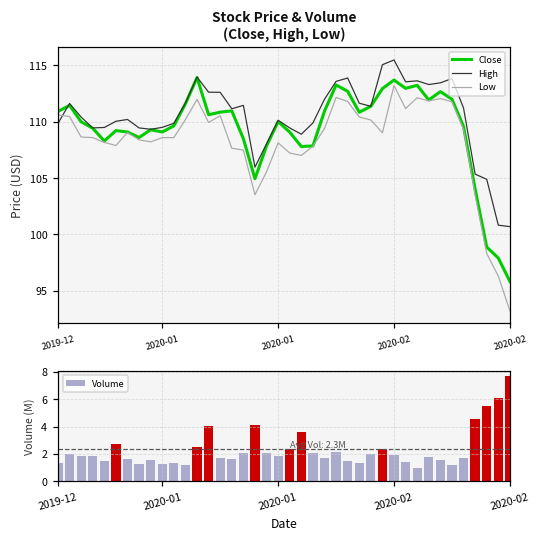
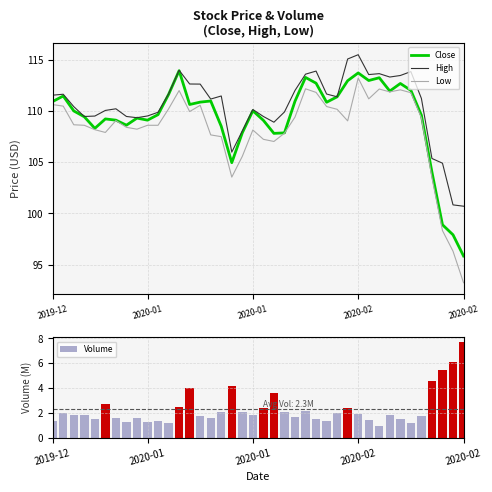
Stock Price & Volume (Close, High, Low), High, 2019-12: 109.9 -> 111.5
